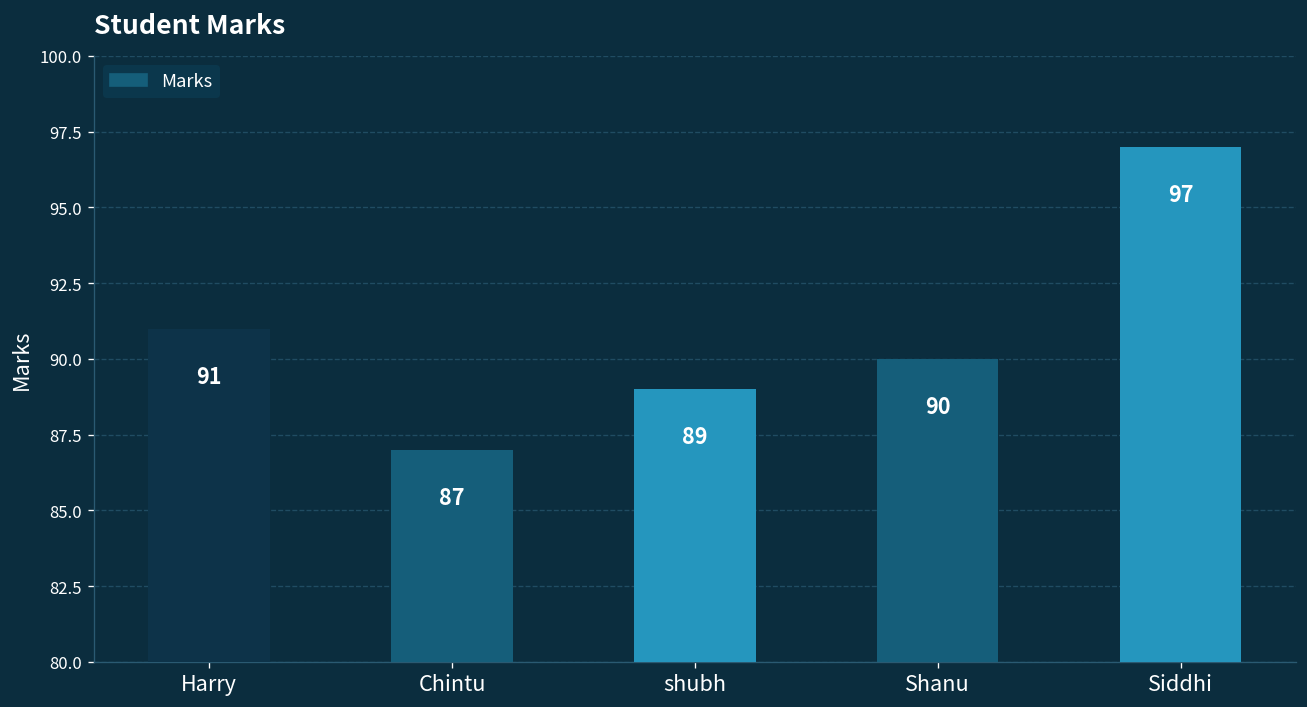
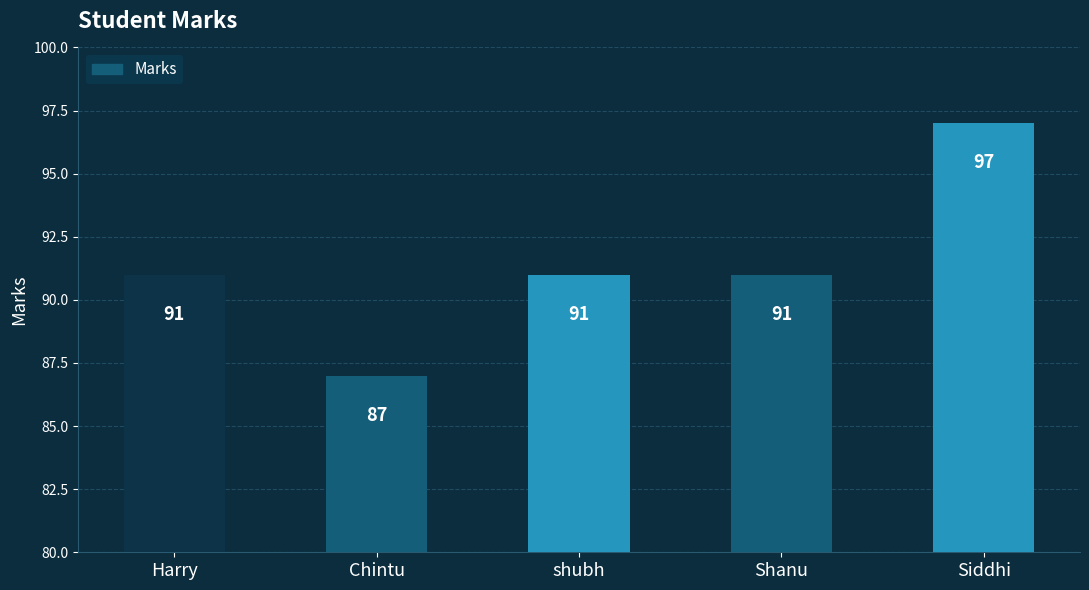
shubh: 89 -> 91
Shanu: 90 -> 91
